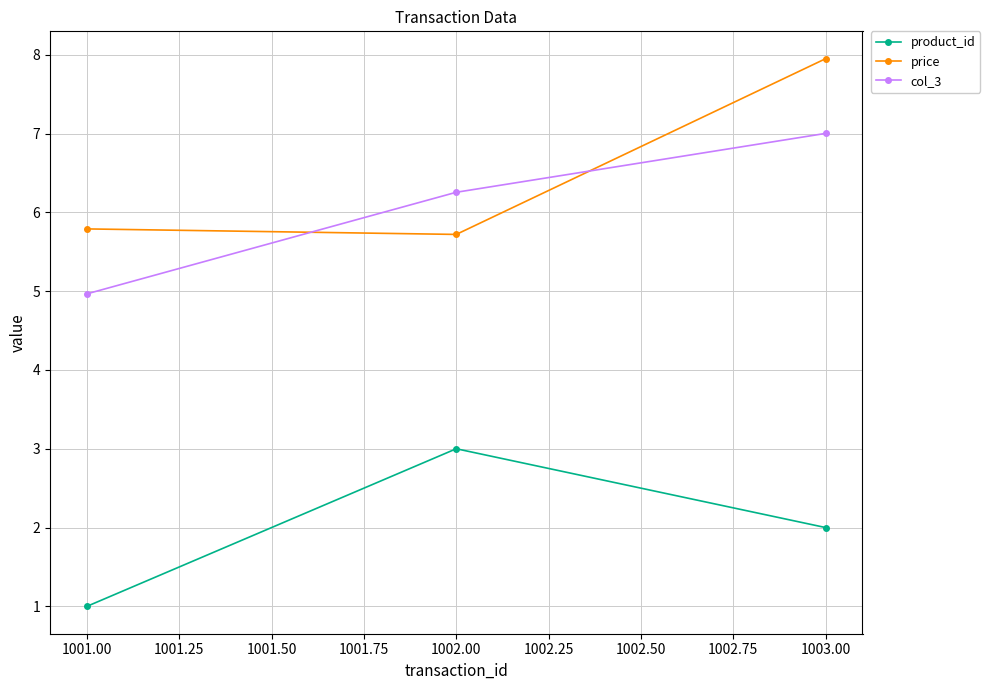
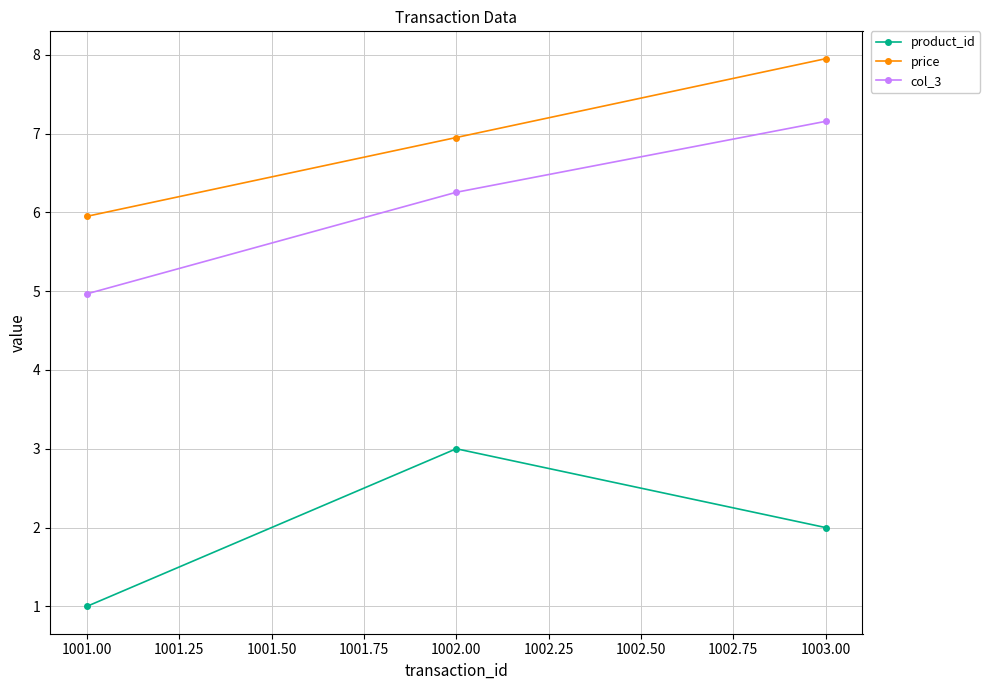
price, 1001.00: 5.8 -> 6.0
price, 1002.00: 5.7 -> 7.0
col_3, 1003.00: 7.0 -> 7.2
